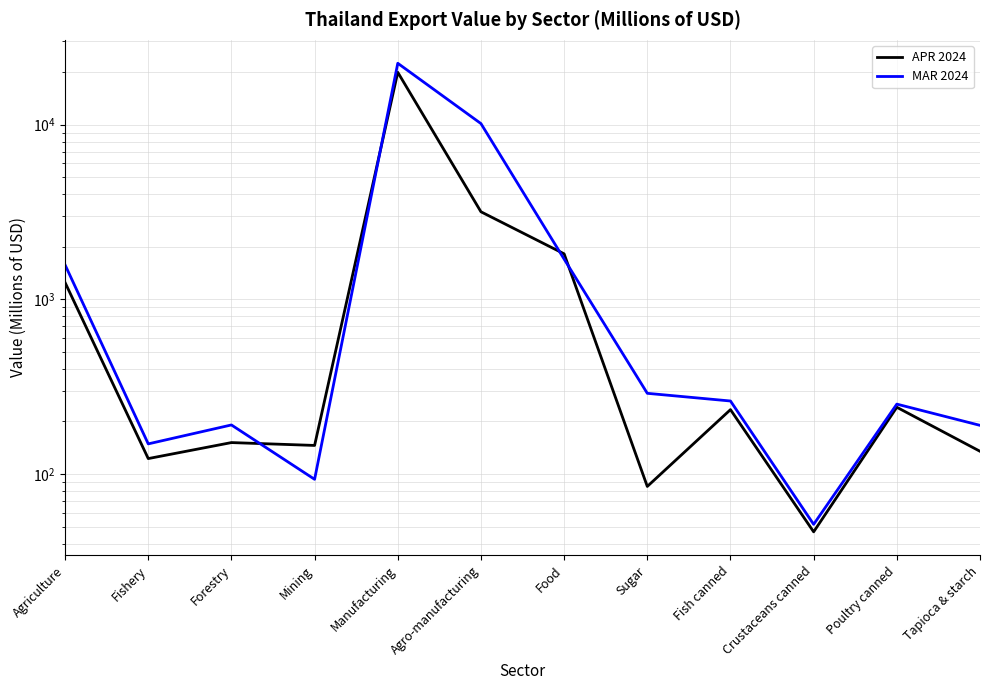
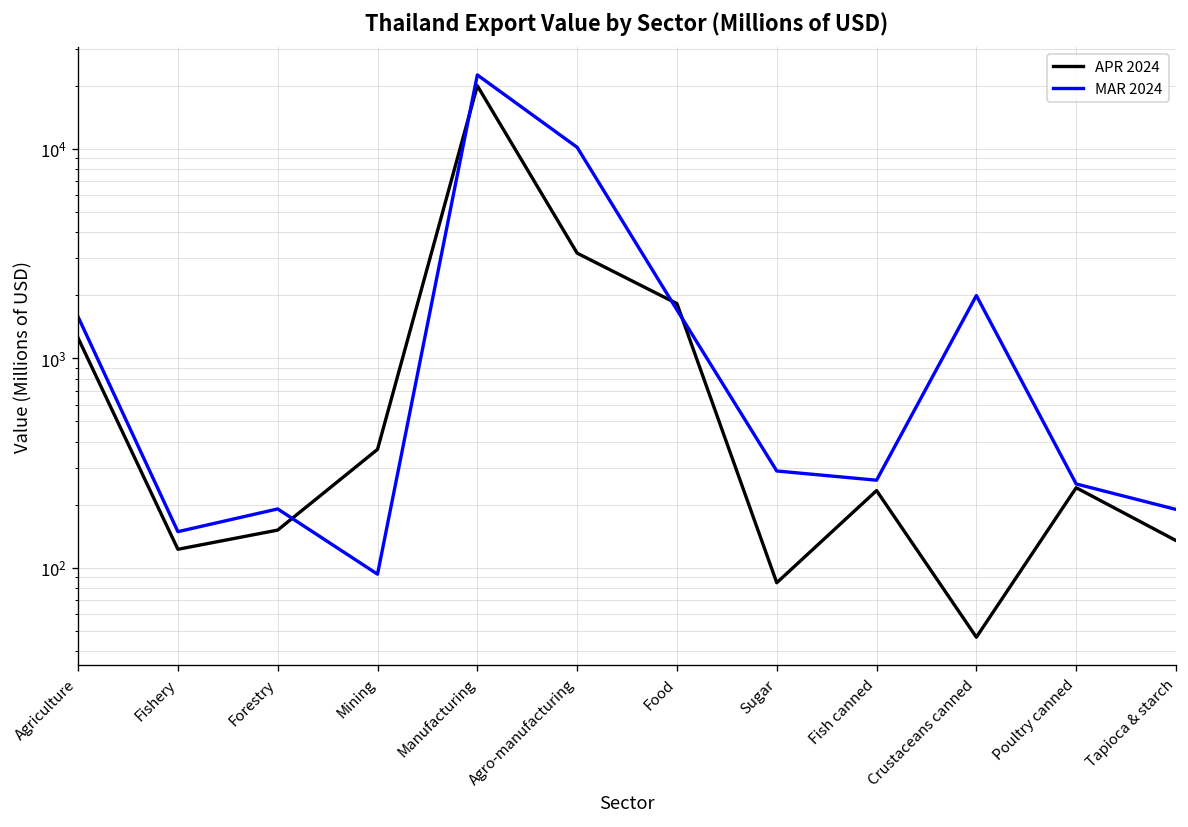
APR 2024, Mining: 150 -> 370
MAR 2024, Crustaceans canned: 52 -> 2000
